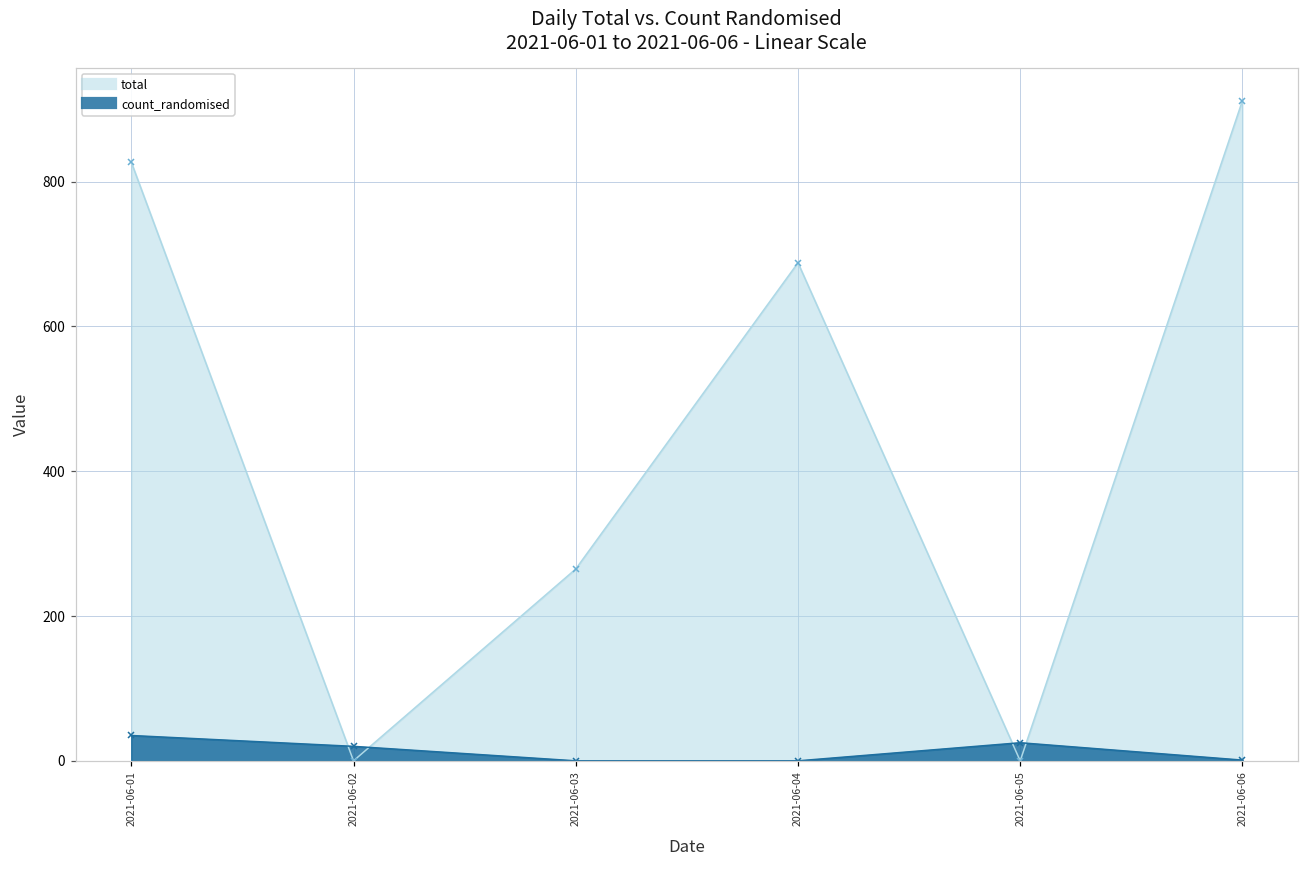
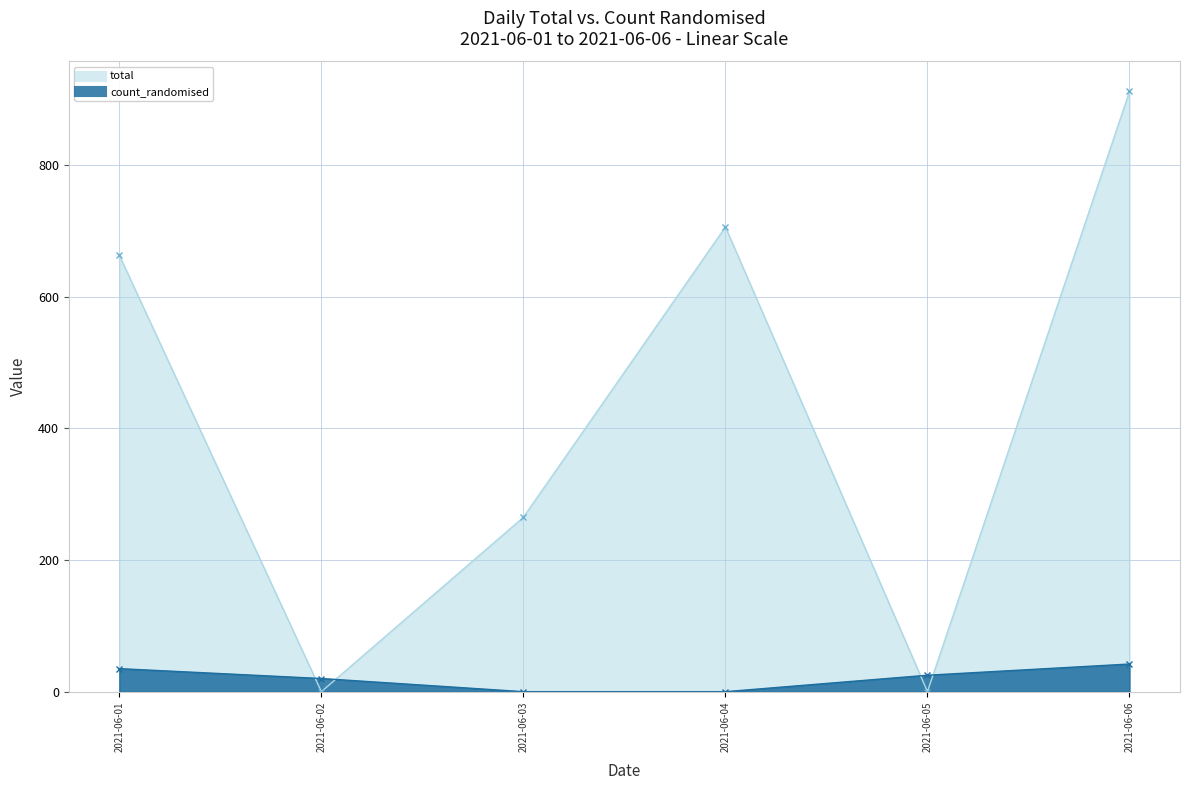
total, 2021-06-01: 830 -> 660
total, 2021-06-04: 690 -> 710
count_randomised, 2021-06-06: 0 -> 40
